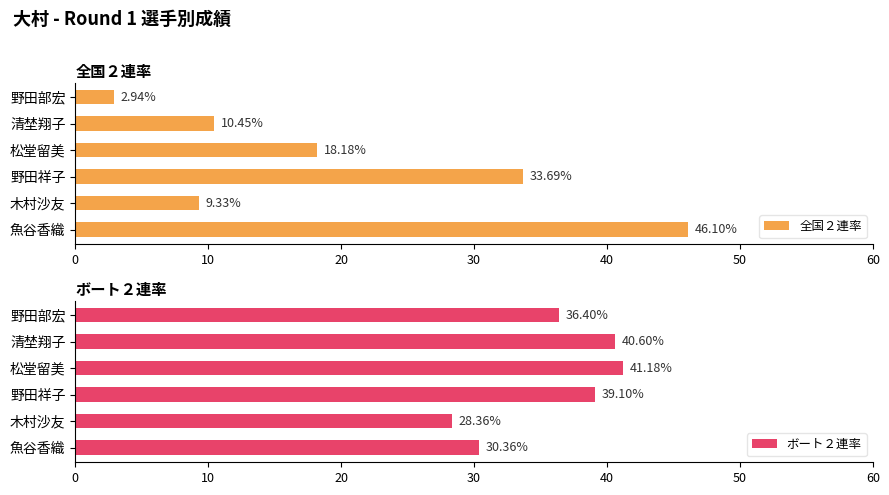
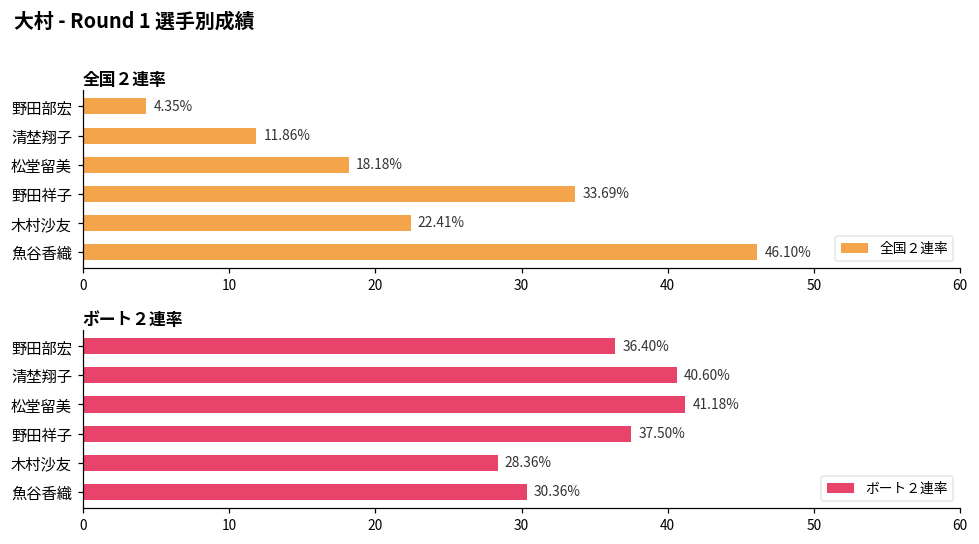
全国２連率, 野田部宏: 2.94% -> 4.35%
全国２連率, 清埜翔子: 10.45% -> 11.86%
全国２連率, 木村沙友: 9.33% -> 22.41%
ボート２連率, 野田祥子: 39.10% -> 37.50%
